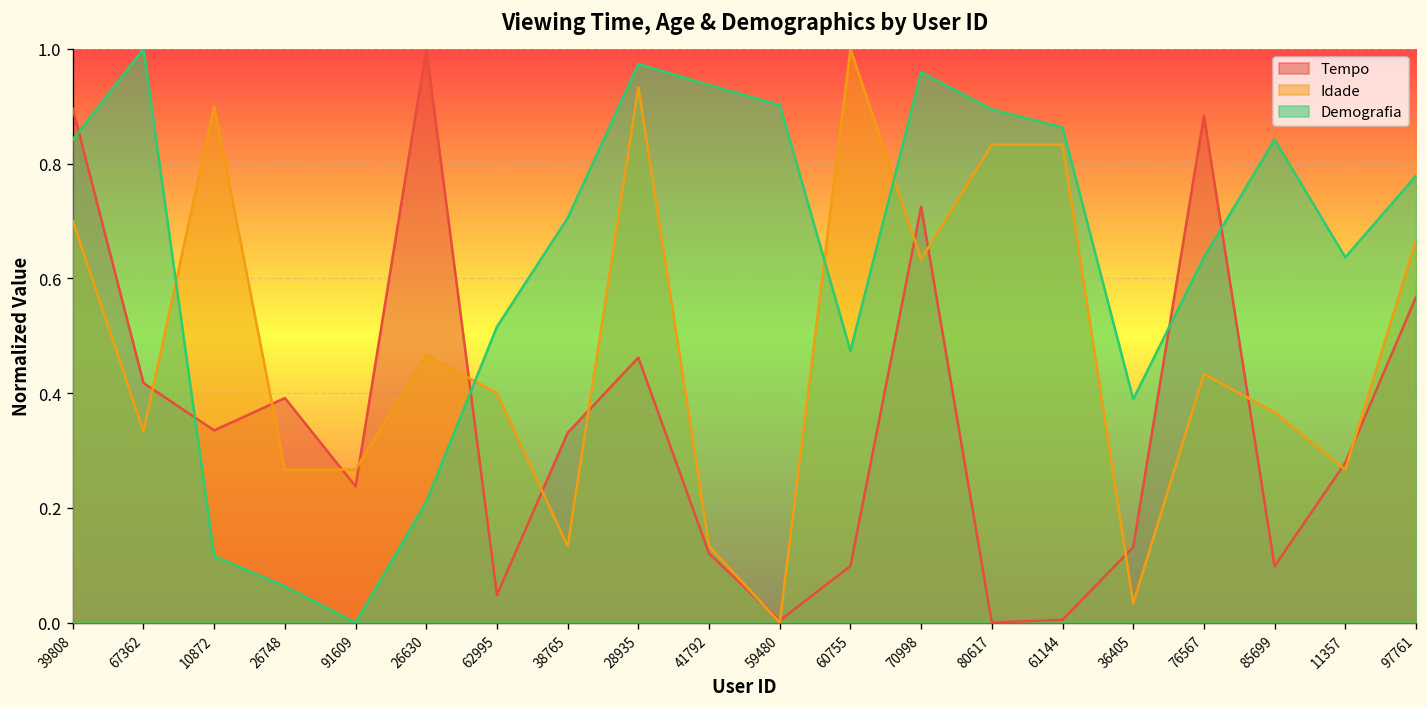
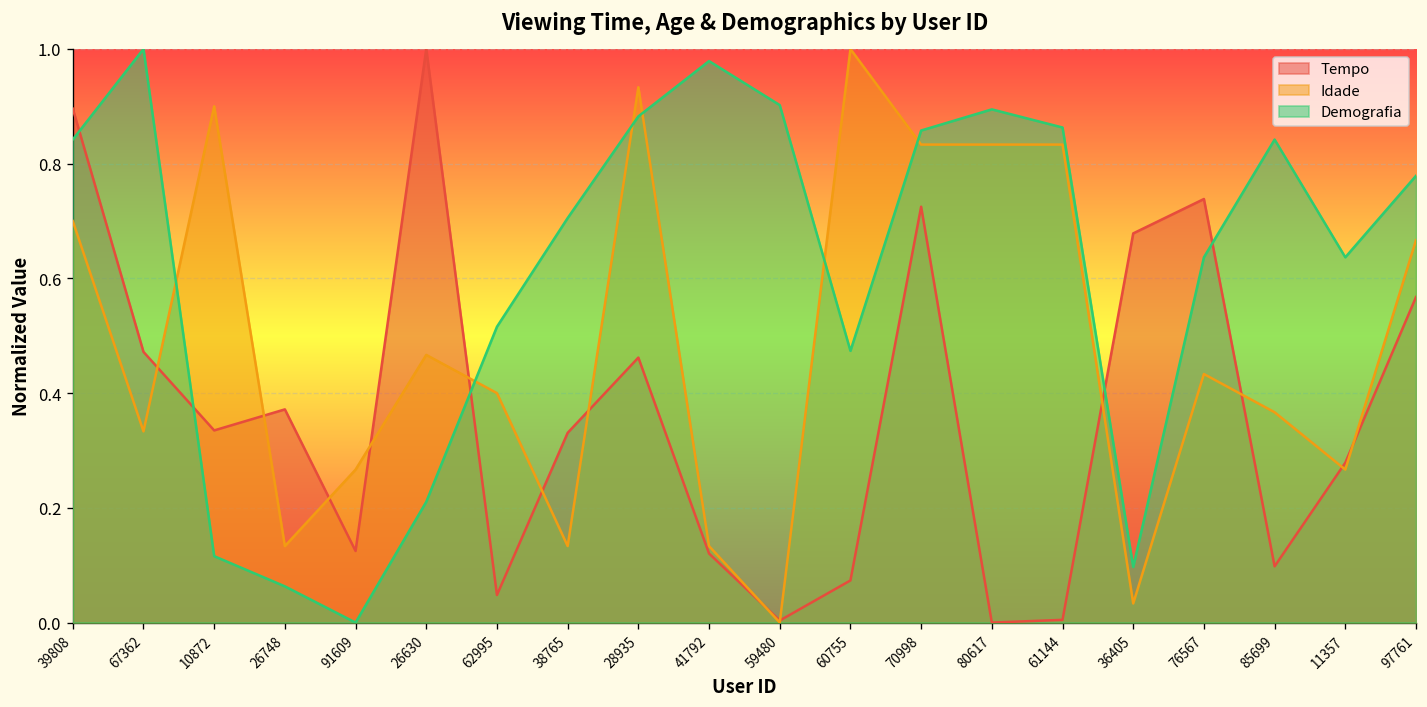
Tempo, 67362: 0.42 -> 0.47
Tempo, 26748: 0.39 -> 0.37
Idade, 26748: 0.27 -> 0.13
Tempo, 91609: 0.24 -> 0.12
Demografia, 28935: 0.97 -> 0.88
Demografia, 41792: 0.94 -> 0.98
Tempo, 60755: 0.10 -> 0.07
Idade, 70998: 0.63 -> 0.83
Demografia, 70998: 0.96 -> 0.86
Tempo, 36405: 0.13 -> 0.68
Demografia, 36405: 0.39 -> 0.10
Tempo, 76567: 0.88 -> 0.74
